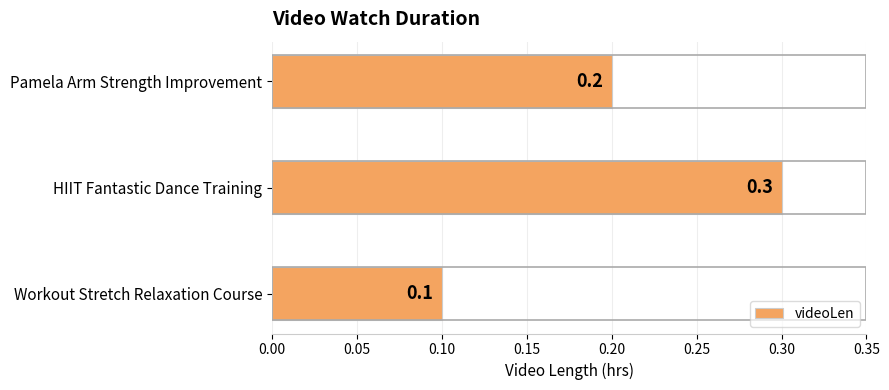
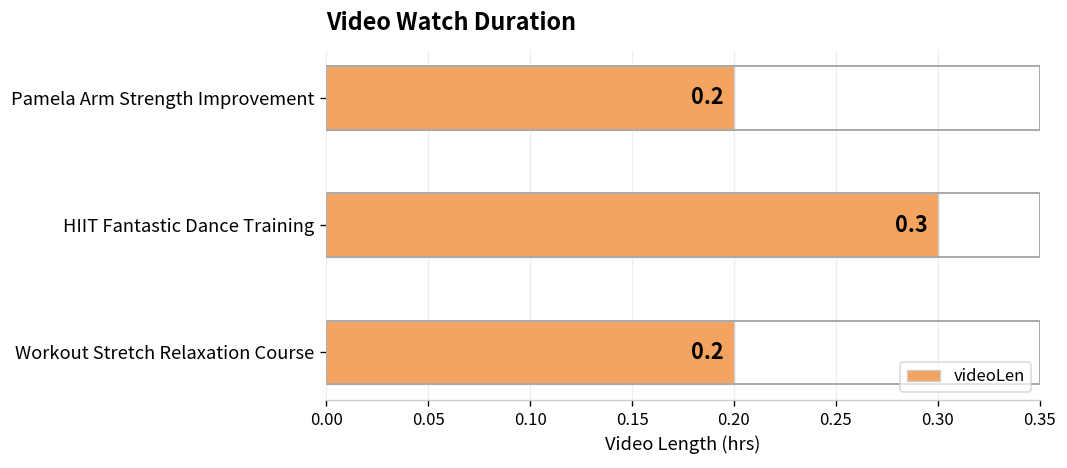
Workout Stretch Relaxation Course: 0.1 -> 0.2
